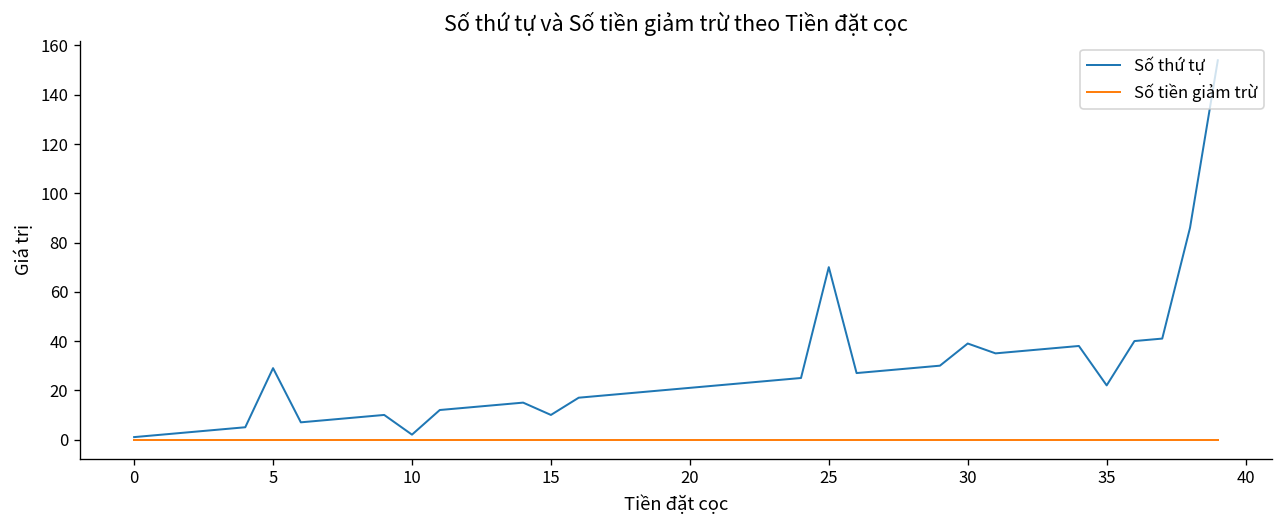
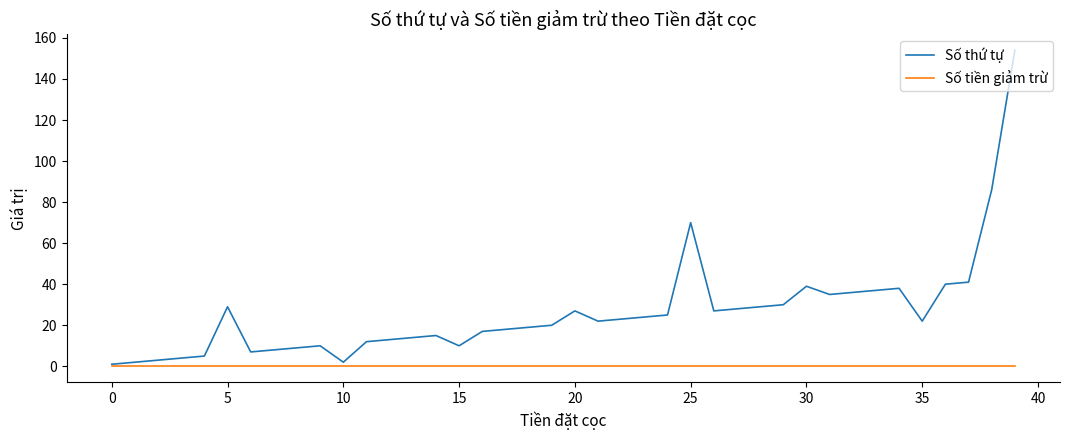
Số thứ tự, 20: 21 -> 27
